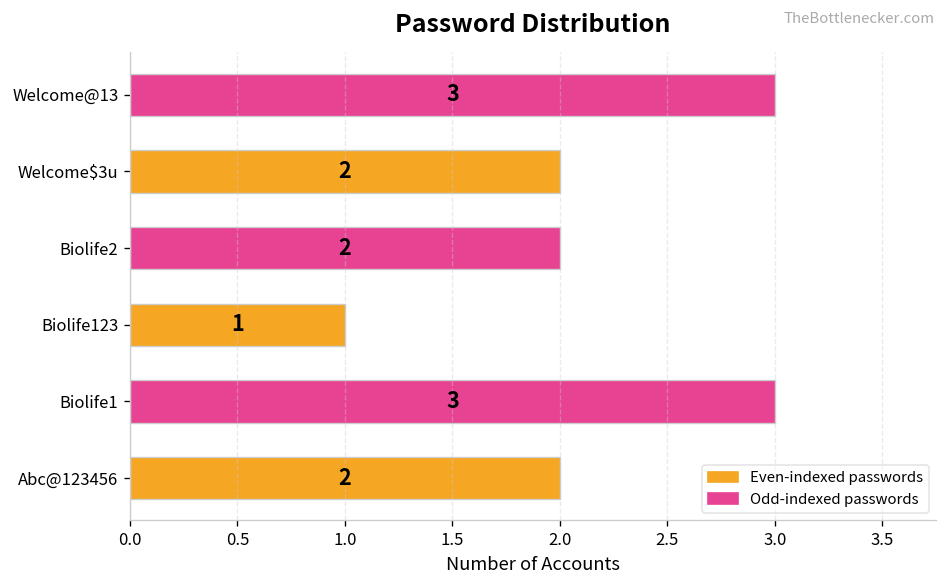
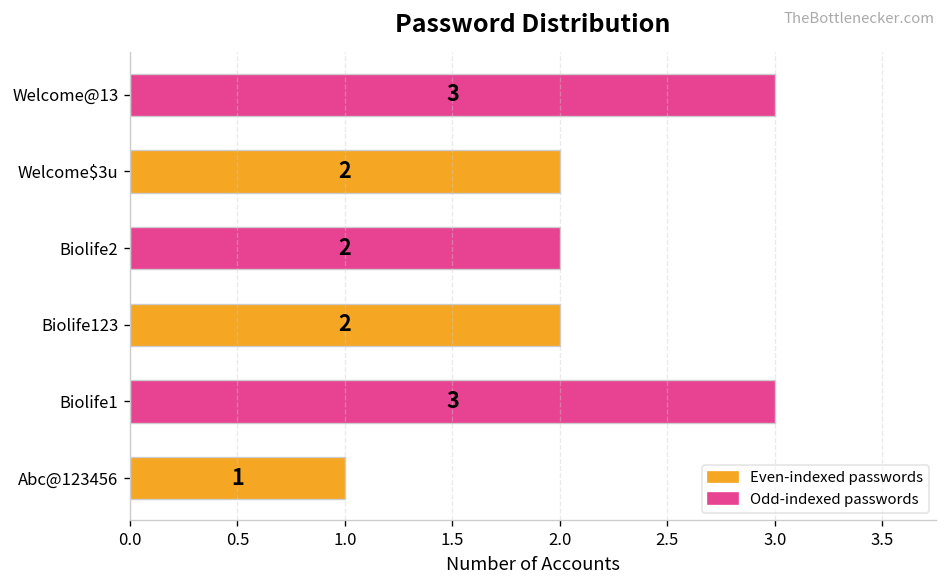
Biolife123: 1 -> 2
Abc@123456: 2 -> 1
